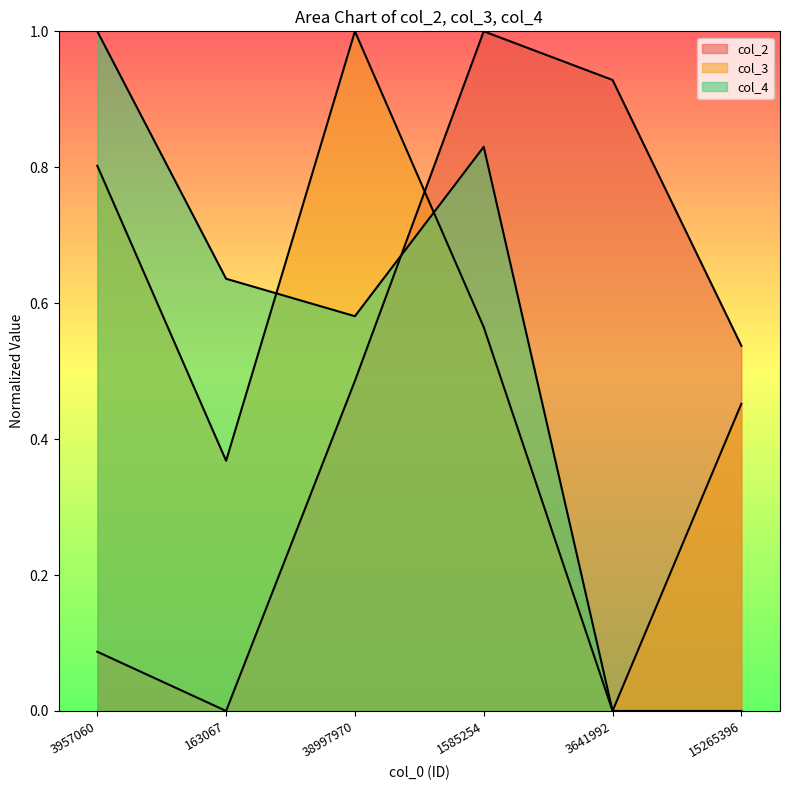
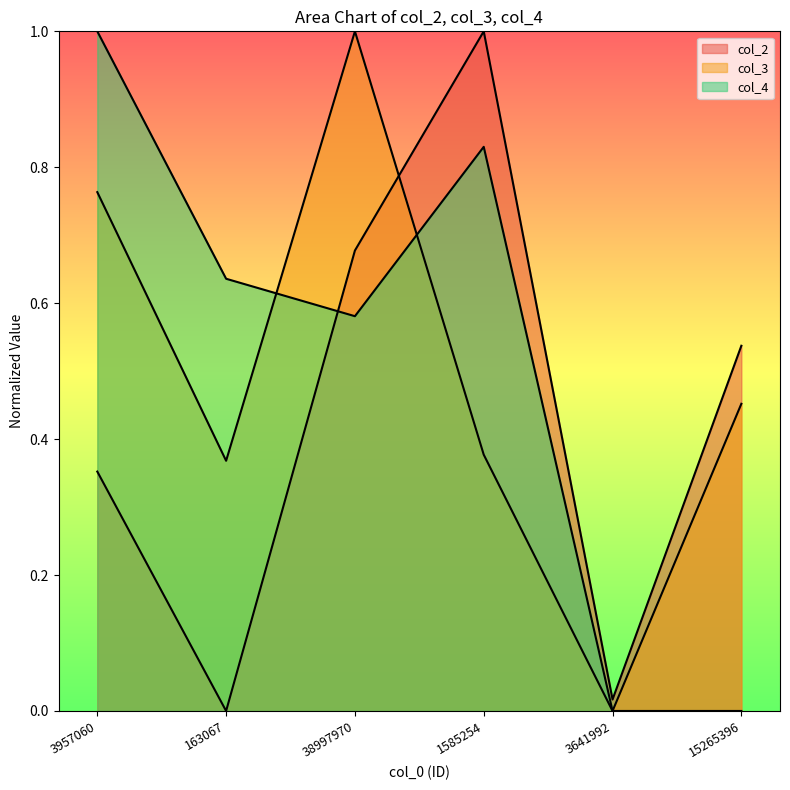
col_2, 3957060: 0.09 -> 0.35
col_3, 3957060: 0.80 -> 0.76
col_2, 38997970: 0.49 -> 0.68
col_3, 1585254: 0.56 -> 0.38
col_2, 3641992: 0.93 -> 0.02
